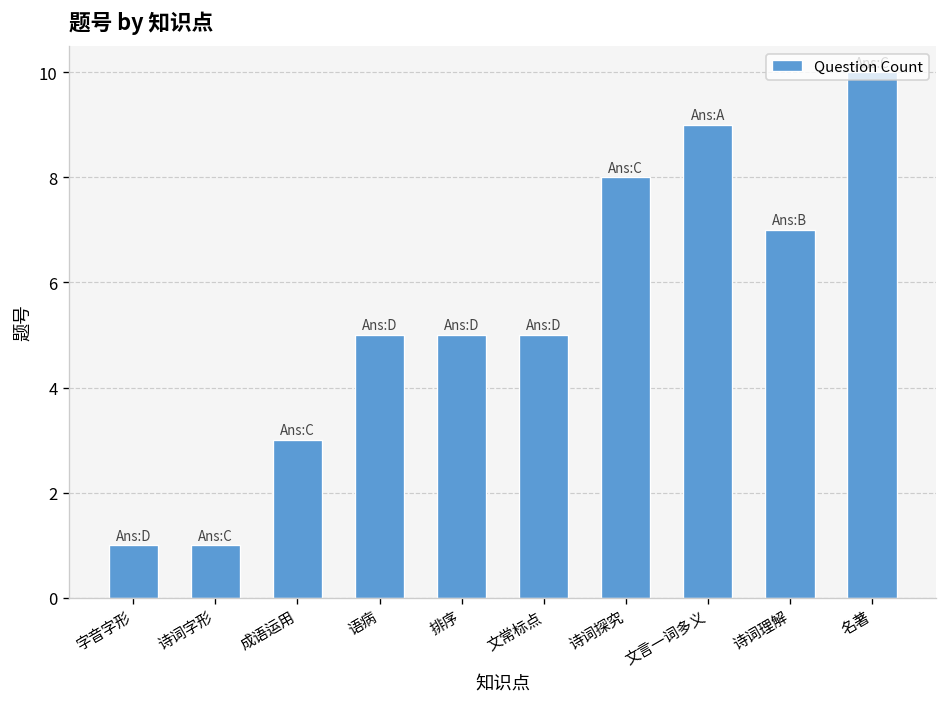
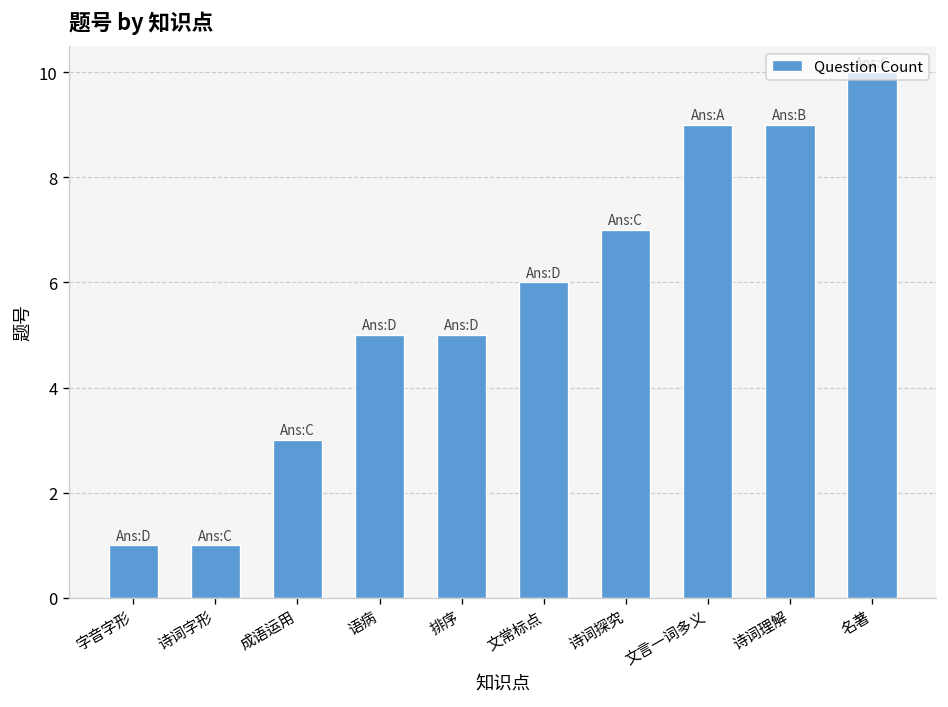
文常标点: 5 -> 6
诗词探究: 8 -> 7
诗词理解: 7 -> 9
